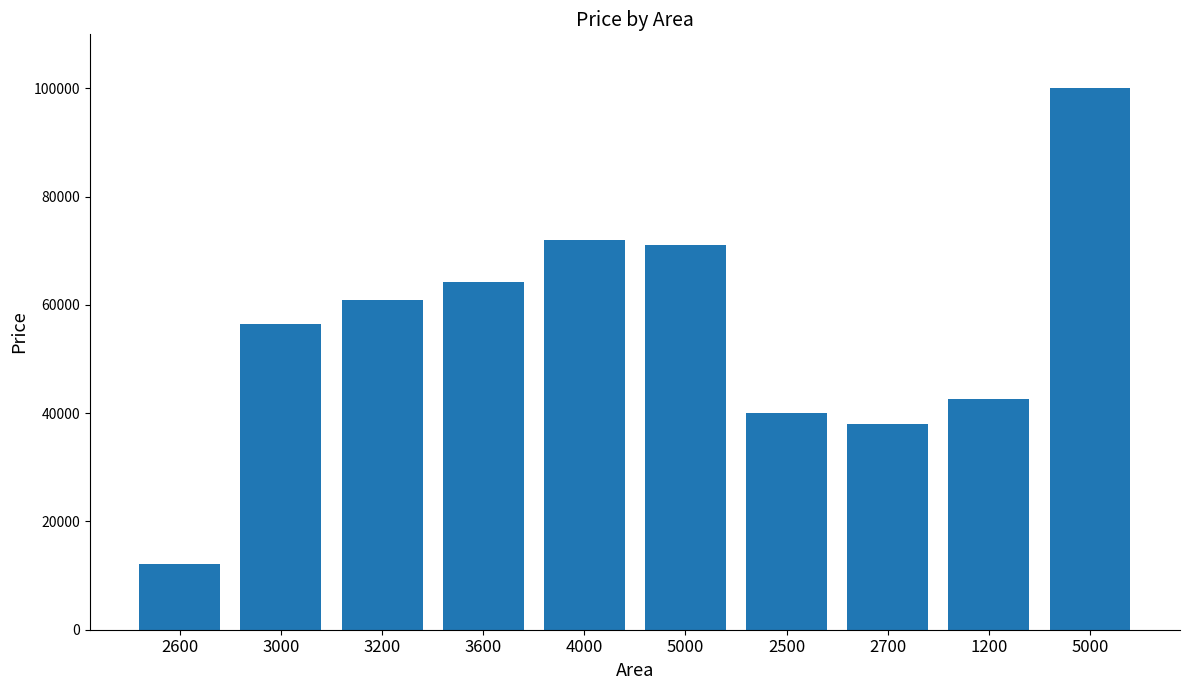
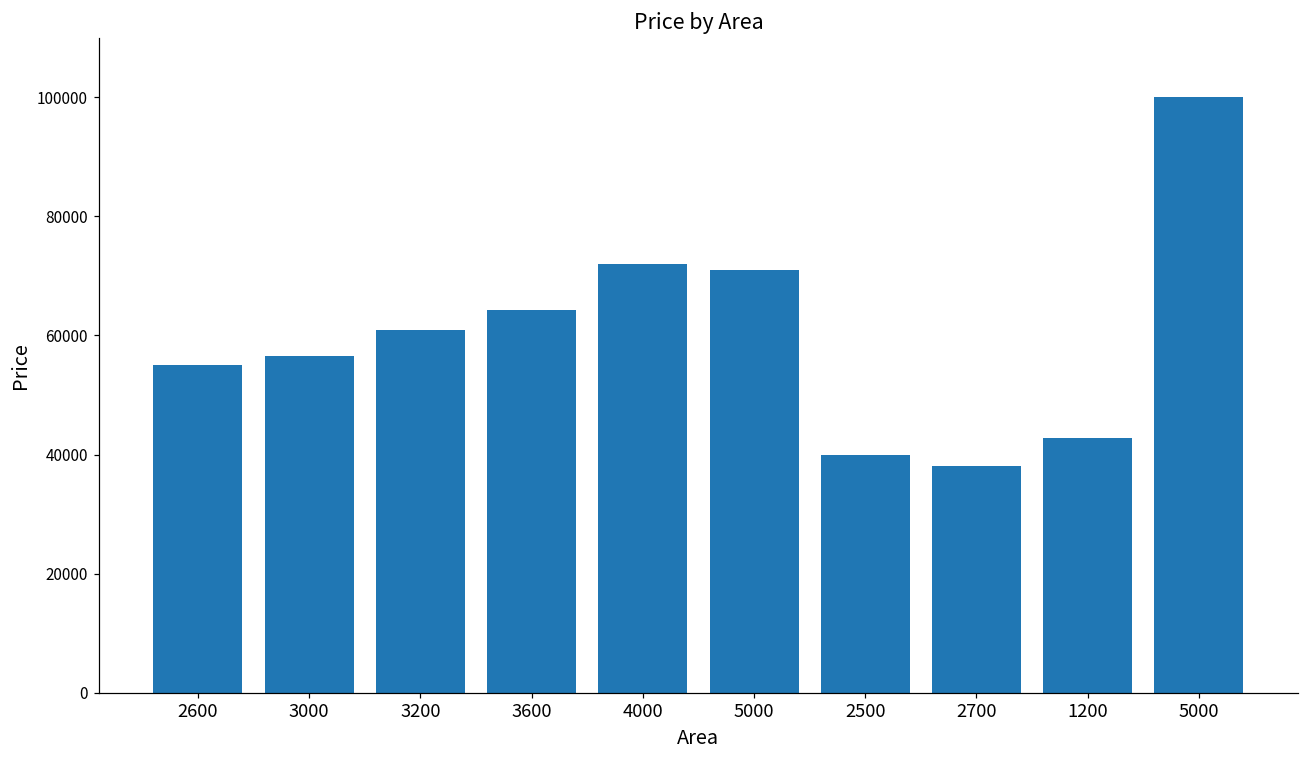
2600: 12000 -> 55000
